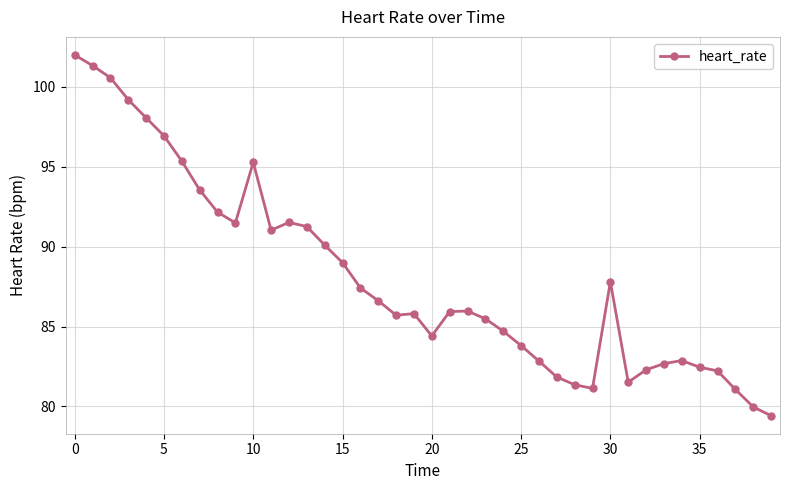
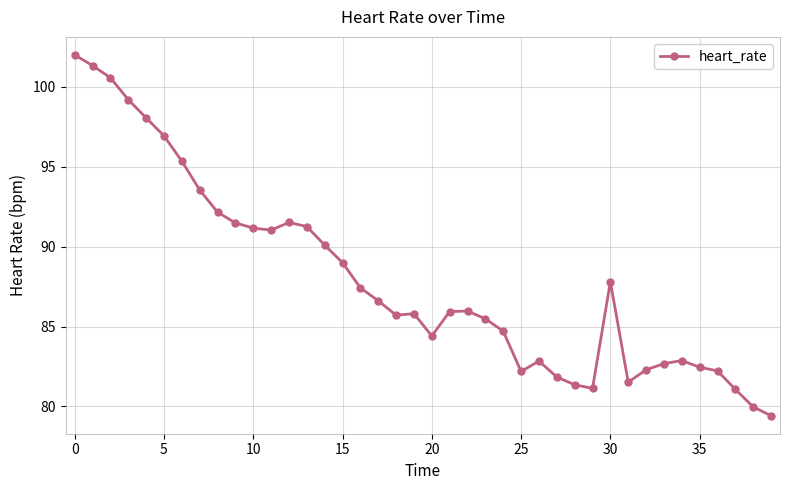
10: 95.3 -> 91.2
25: 83.8 -> 82.2
